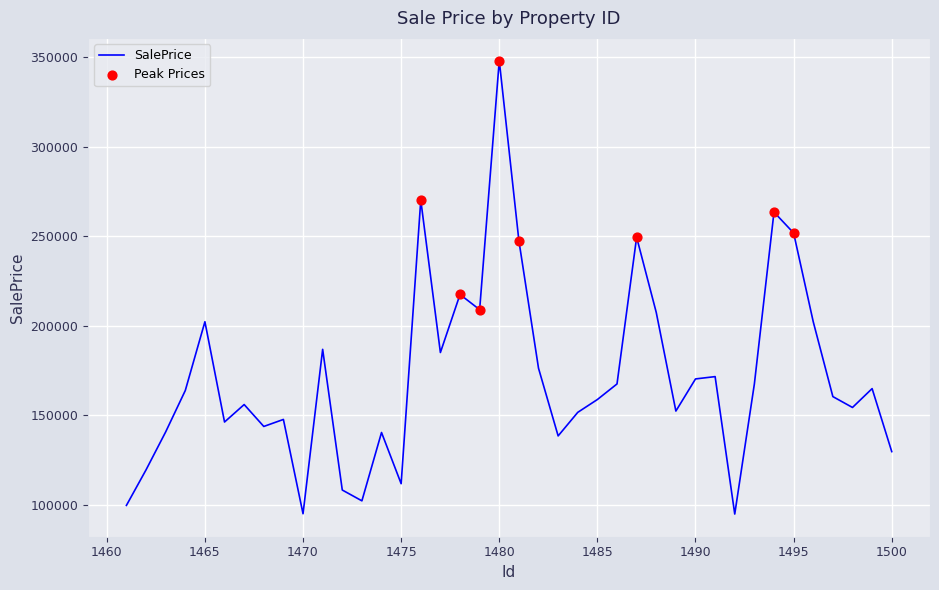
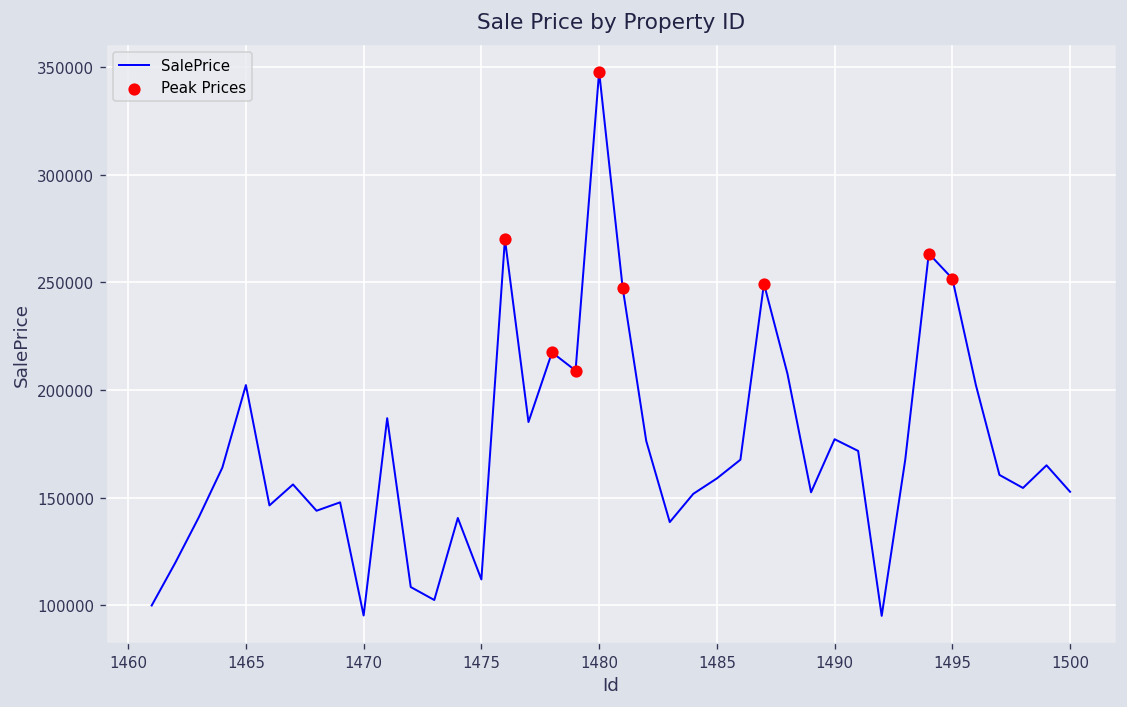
SalePrice, 1490: 170000 -> 177000
SalePrice, 1500: 130000 -> 153000
